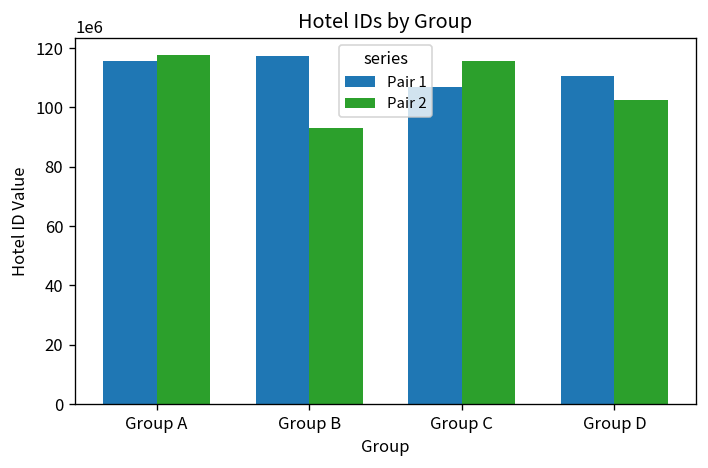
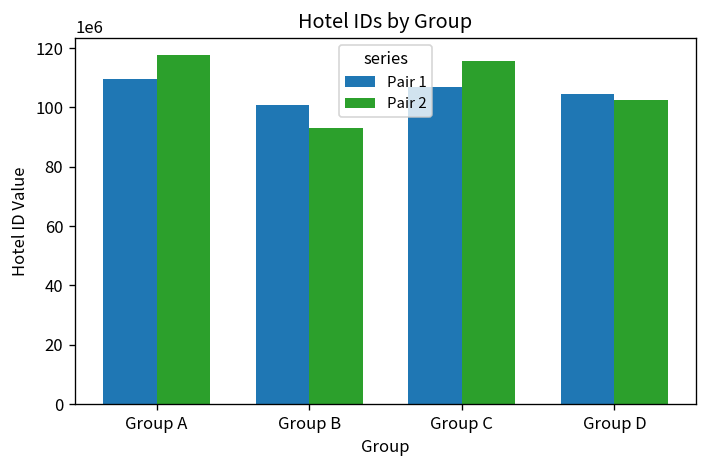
Pair 1, Group A: 116000000 -> 110000000
Pair 1, Group B: 117000000 -> 101000000
Pair 1, Group D: 111000000 -> 104000000
